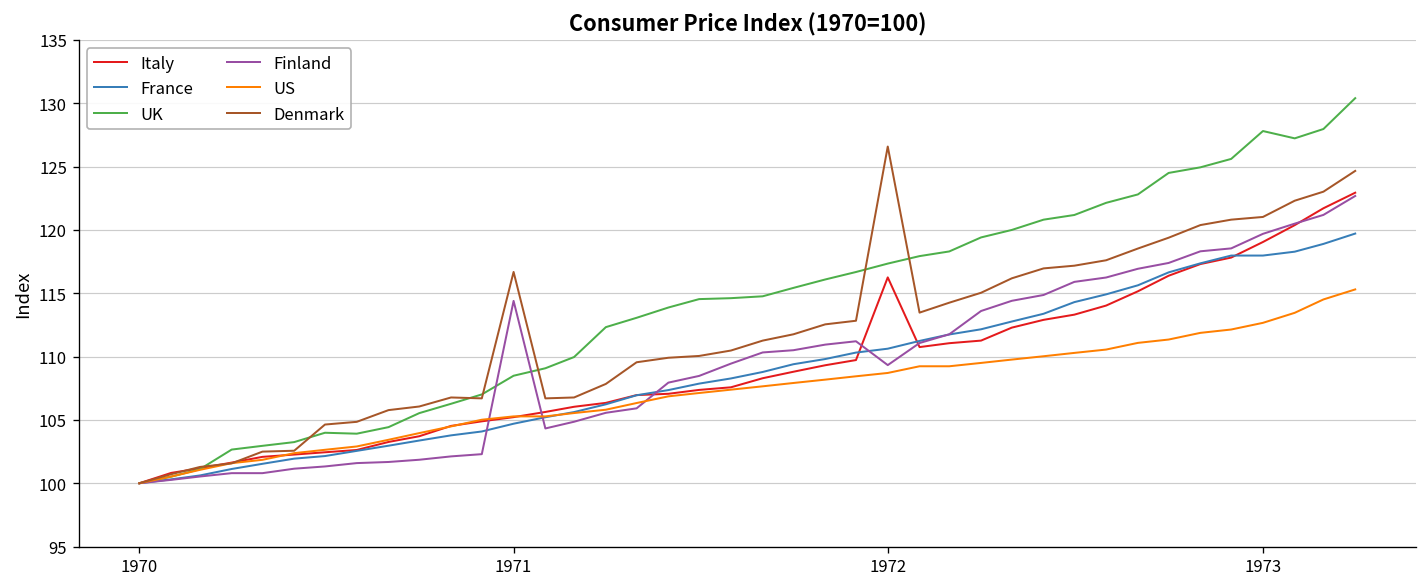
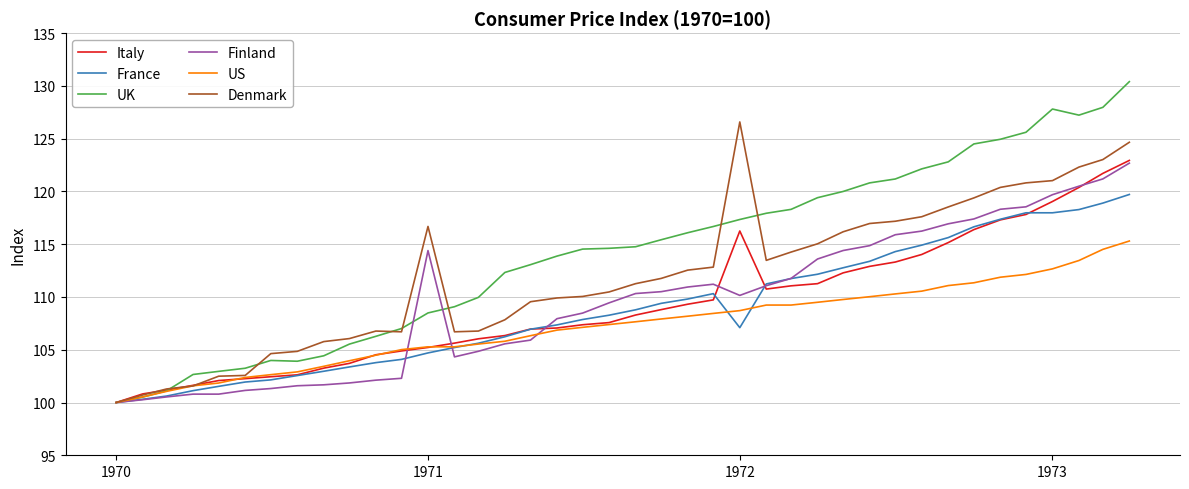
France, 1972: 110.6 -> 107.1
Finland, 1972: 109.3 -> 110.2
